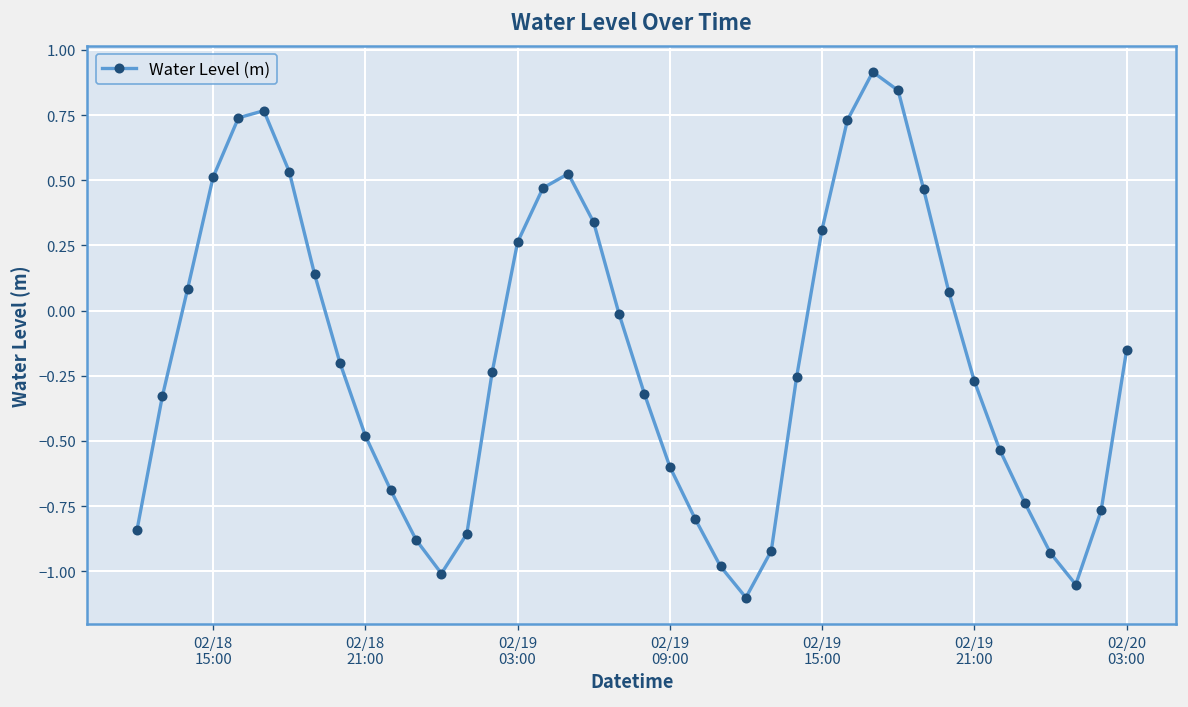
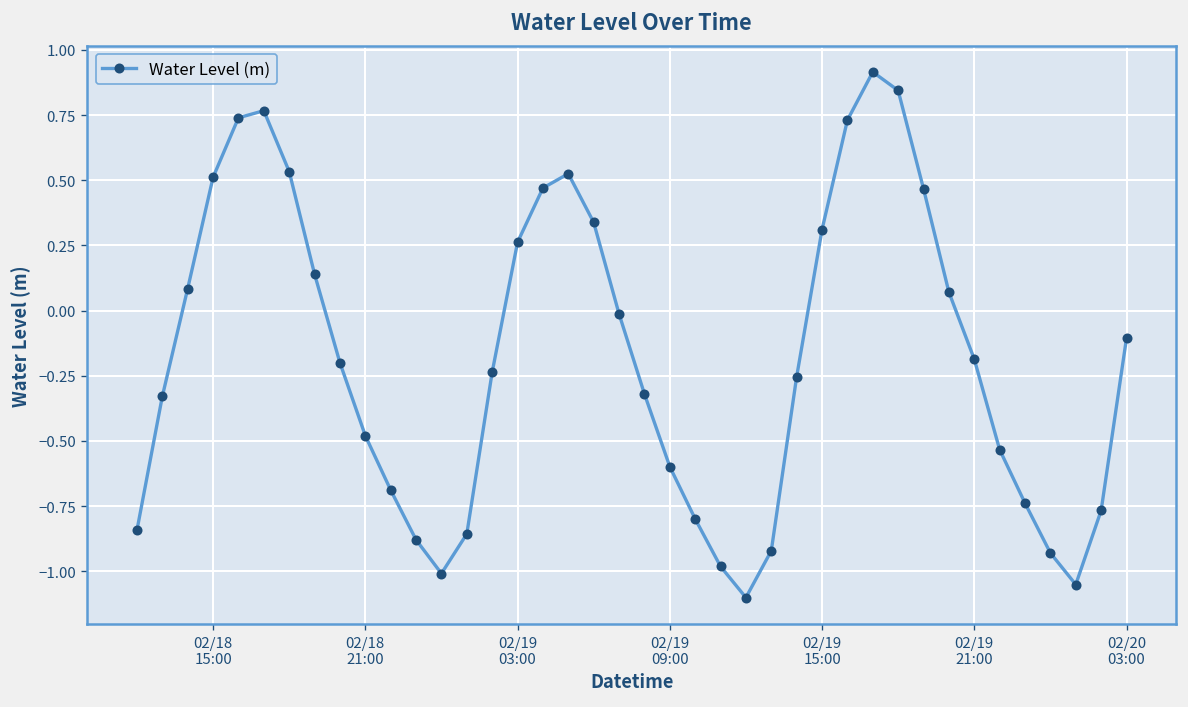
02/19 21:00: -0.27 -> -0.19
02/20 03:00: -0.15 -> -0.11
